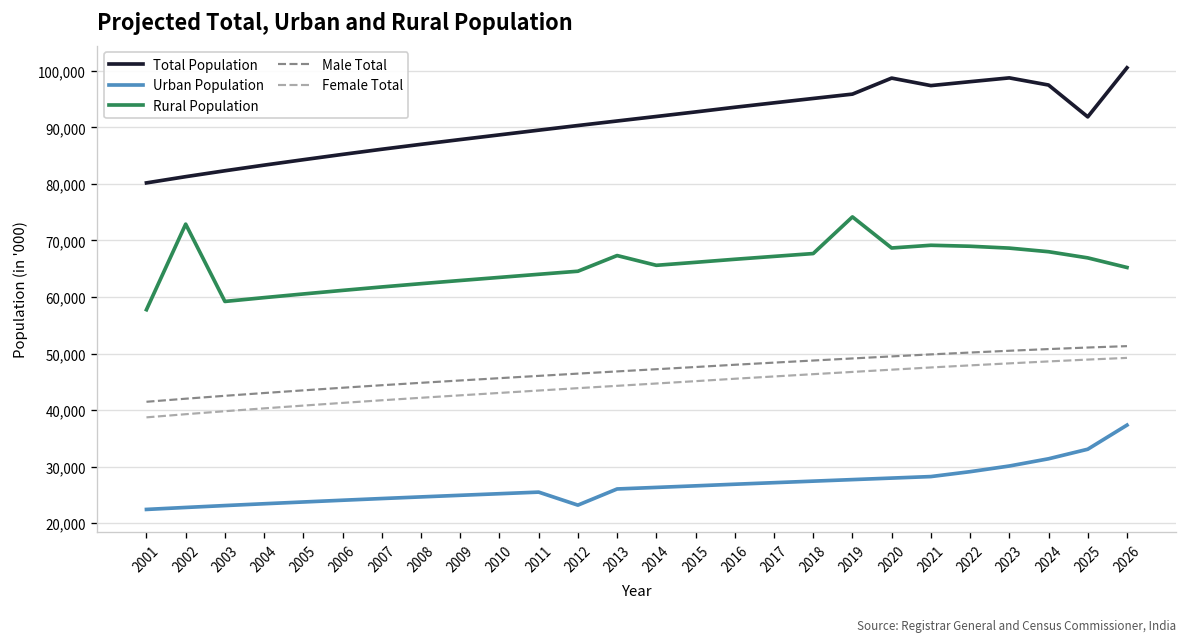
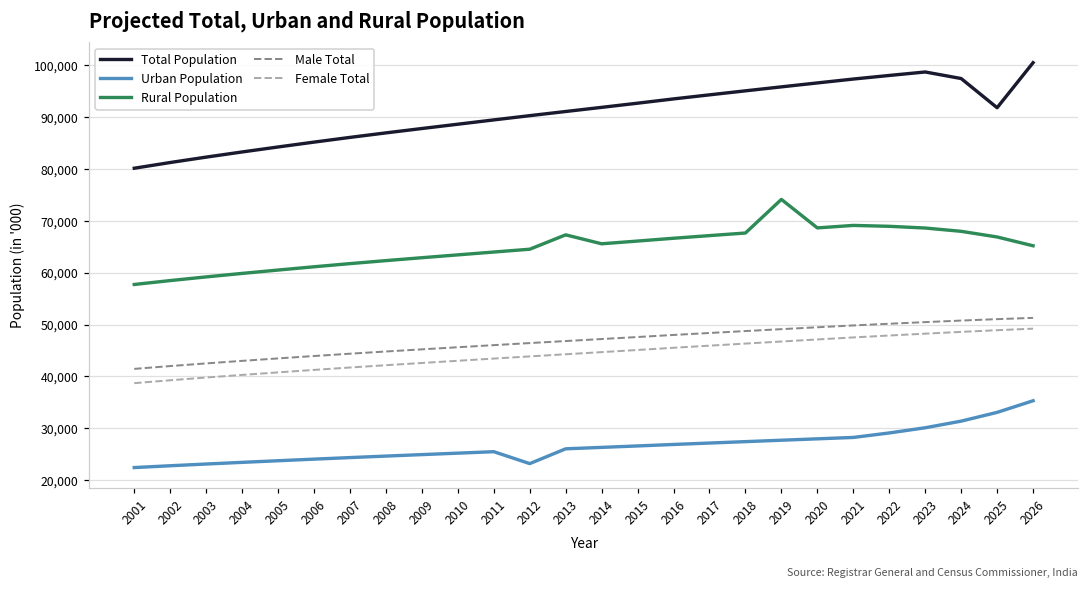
Rural Population, 2002: 73,000 -> 59,000
Total Population, 2020: 99,000 -> 97,000
Urban Population, 2026: 37,000 -> 35,000
